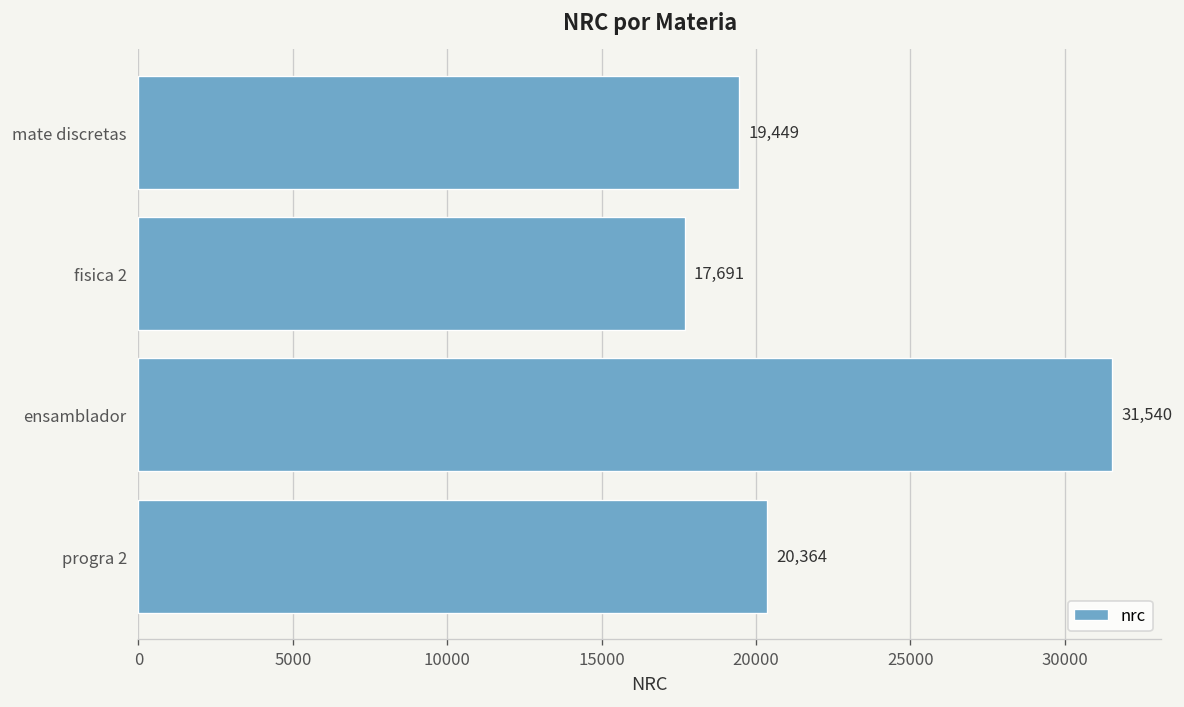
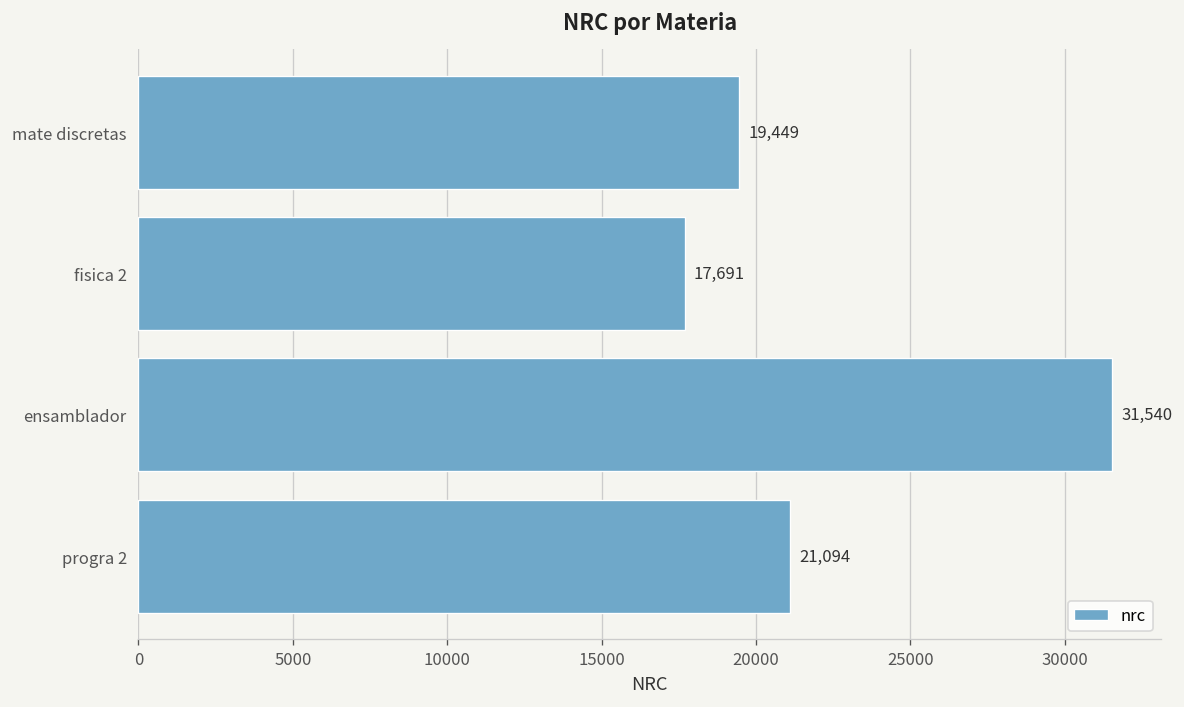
progra 2: 20,364 -> 21,094
